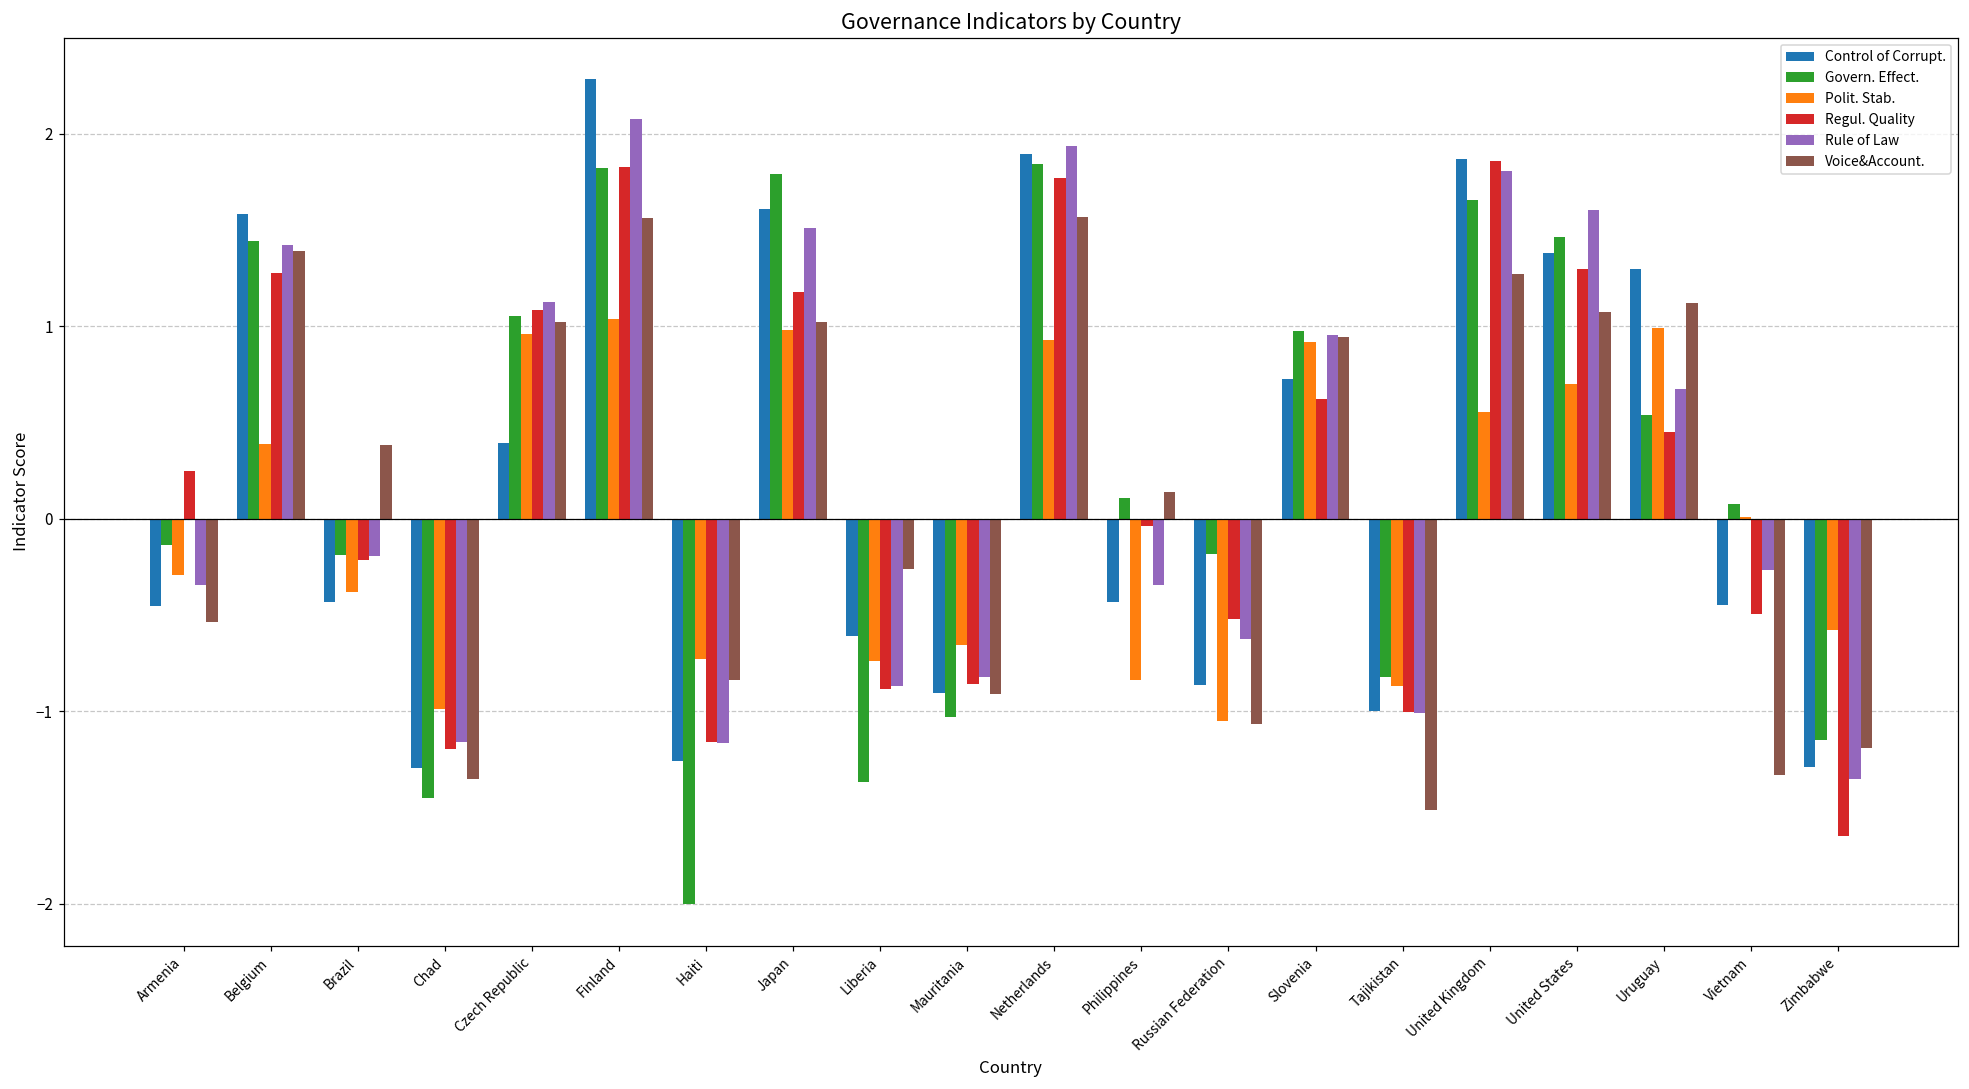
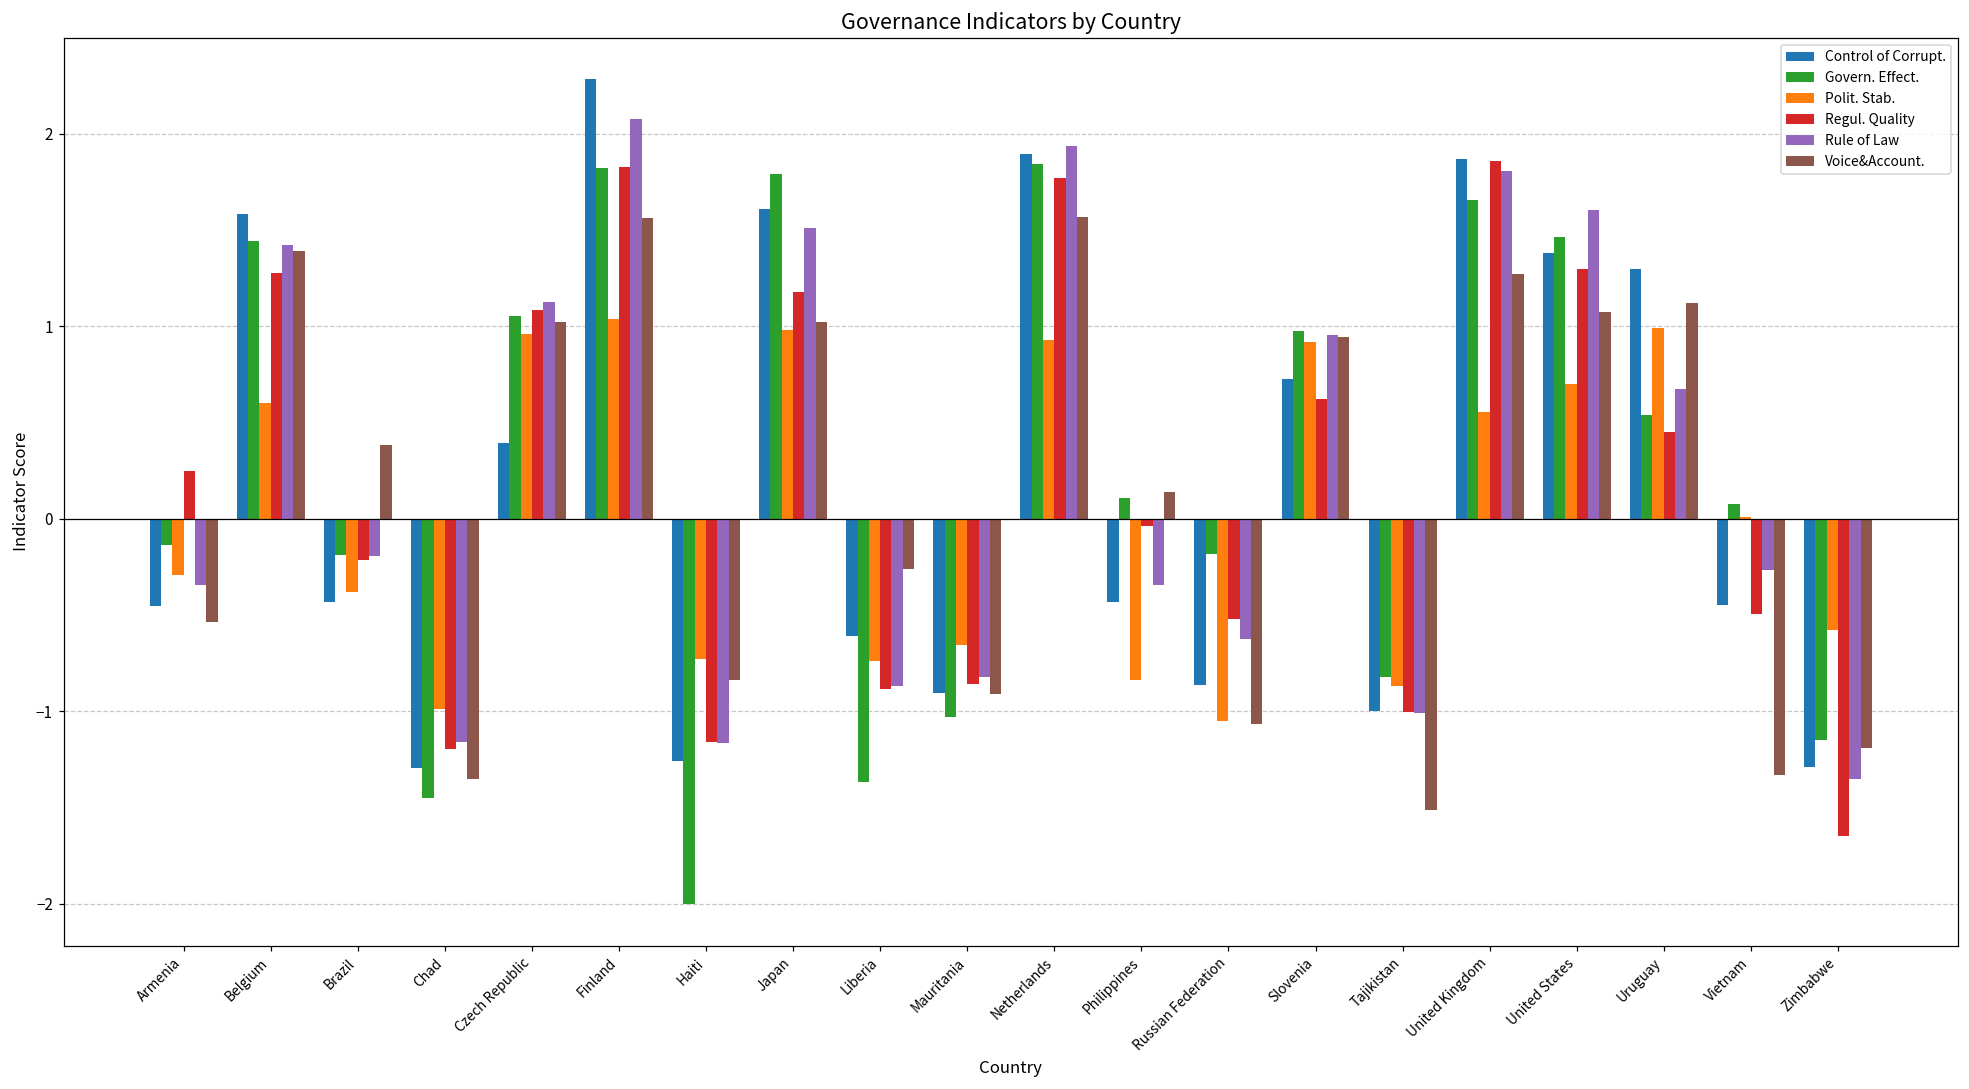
Polit. Stab., Belgium: 0.39 -> 0.60
